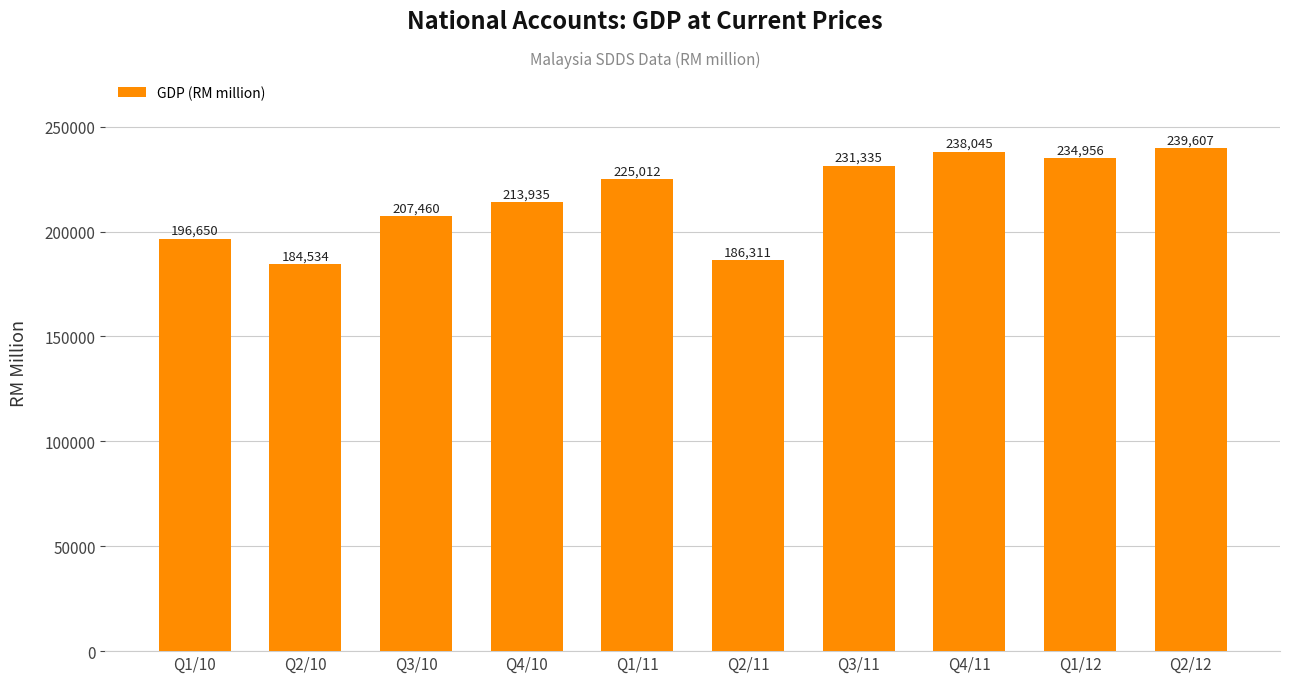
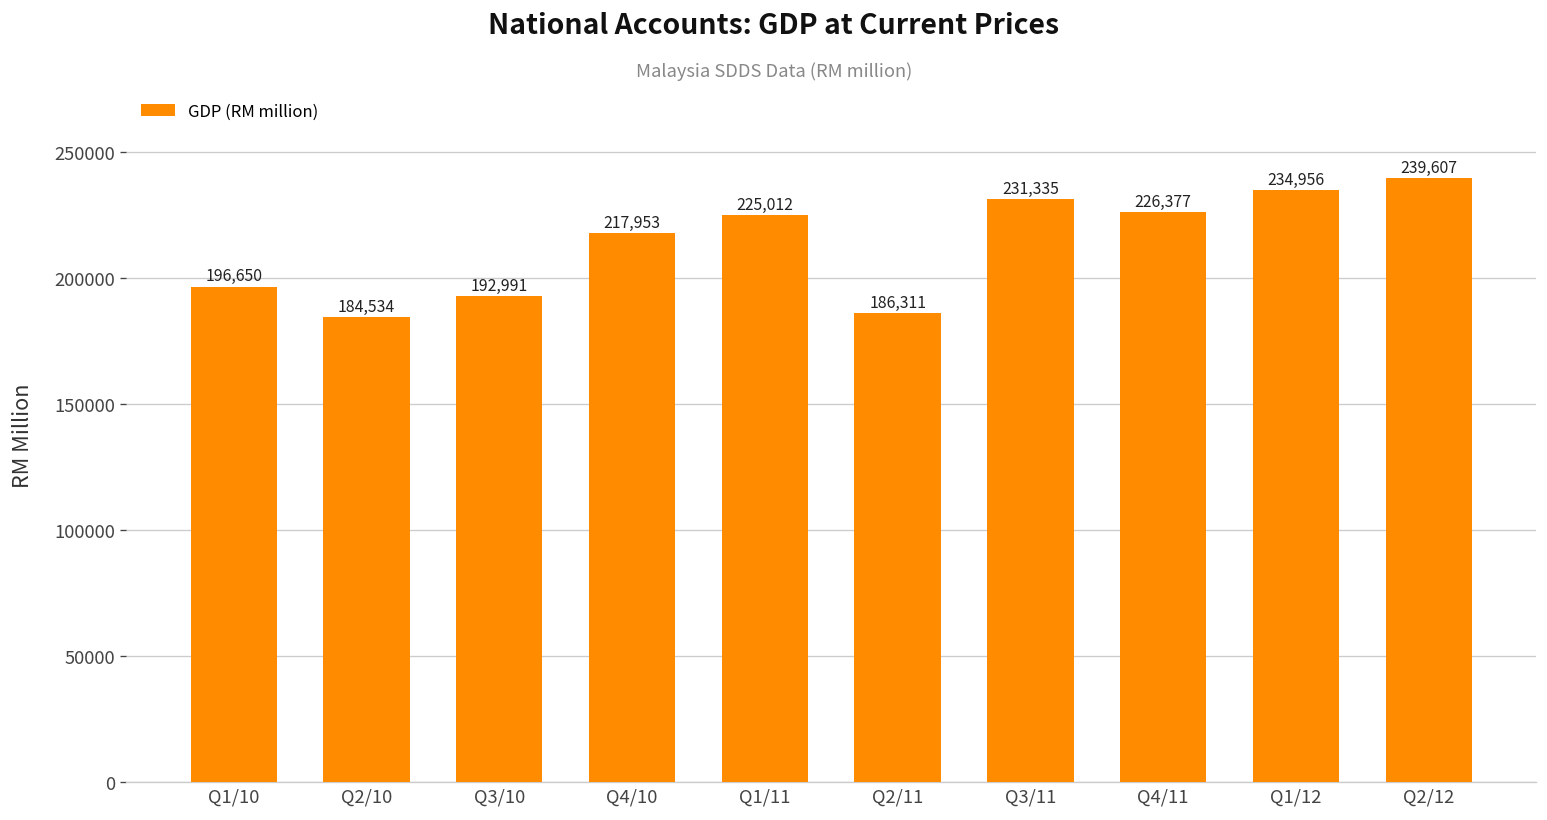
Q3/10: 207,460 -> 192,991
Q4/10: 213,935 -> 217,953
Q4/11: 238,045 -> 226,377
